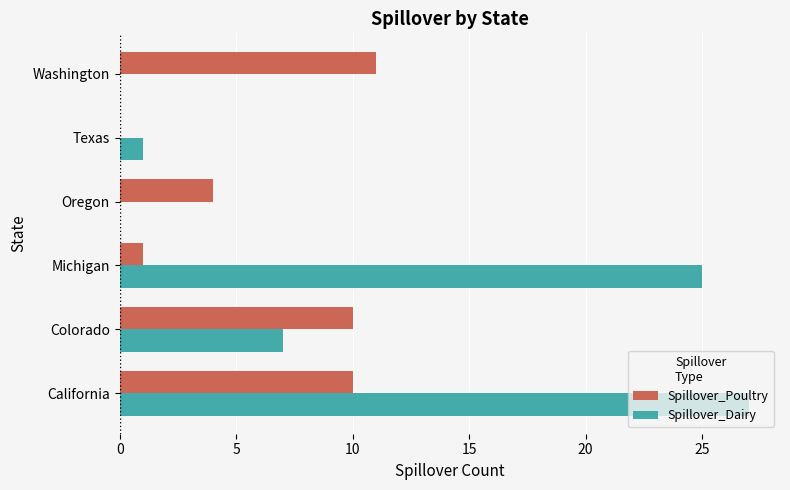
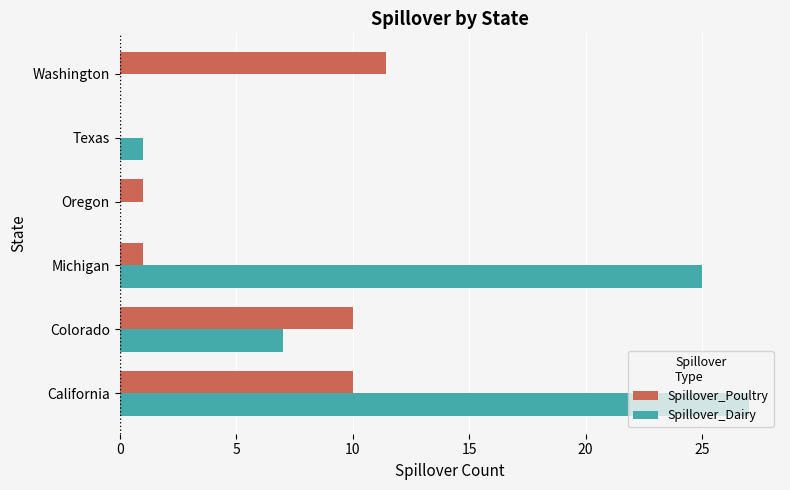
Spillover_Poultry, Washington: 11.0 -> 11.4
Spillover_Poultry, Oregon: 4 -> 1
